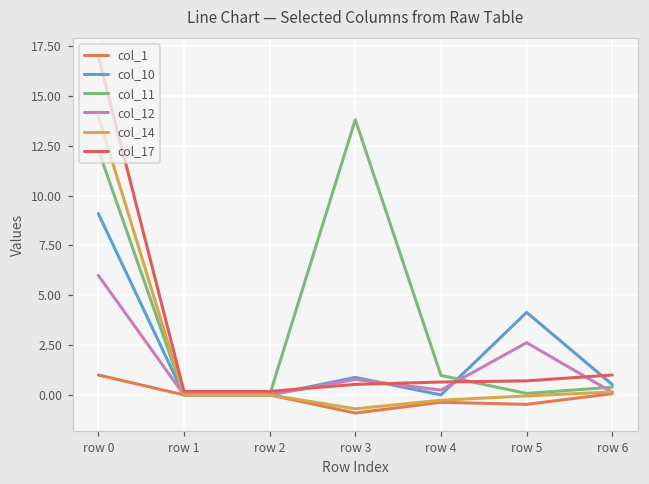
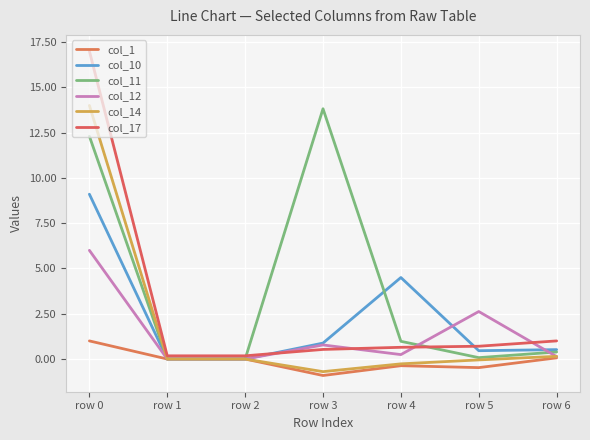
col_10, row 4: 0.0 -> 4.5
col_10, row 5: 4.1 -> 0.5
